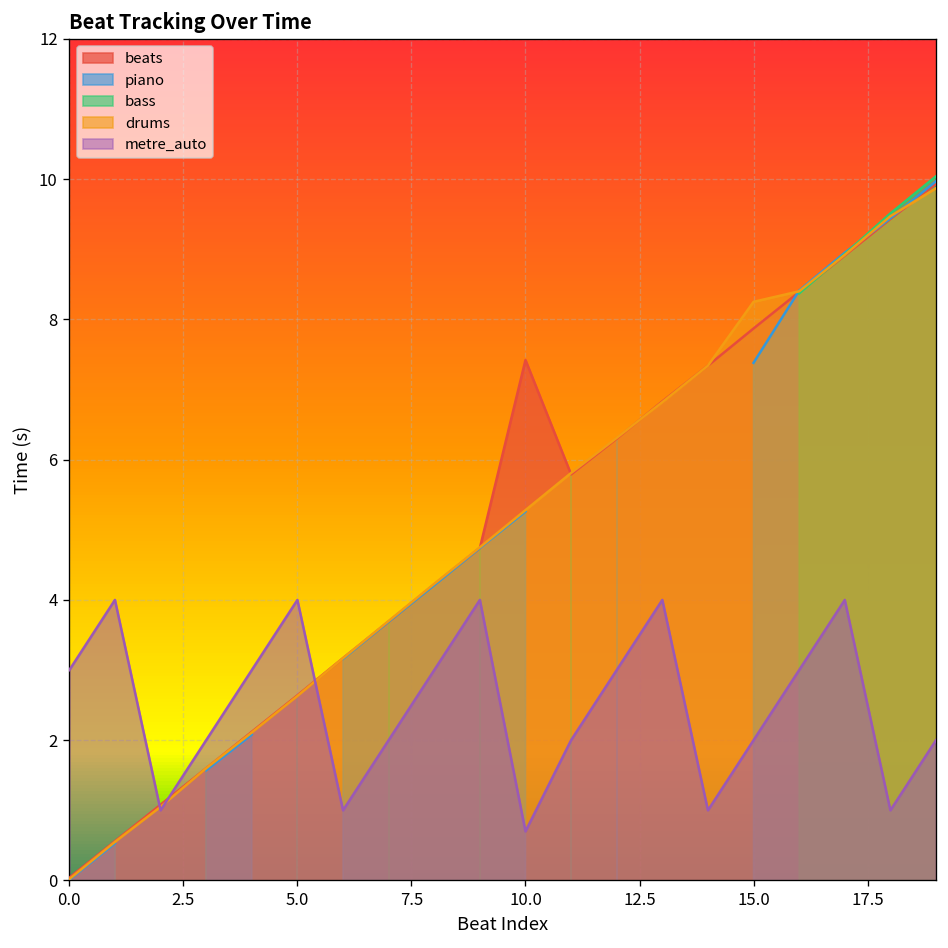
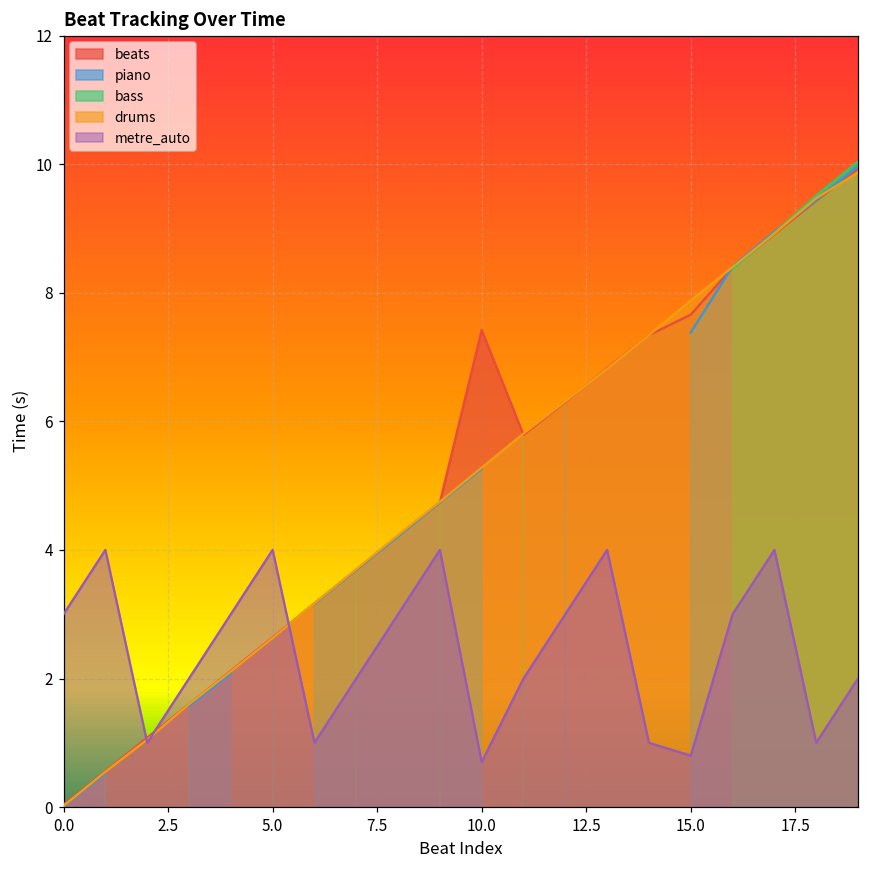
beats, 15.0: 7.9 -> 7.7
drums, 15.0: 8.3 -> 7.9
metre_auto, 15.0: 2.0 -> 0.8
